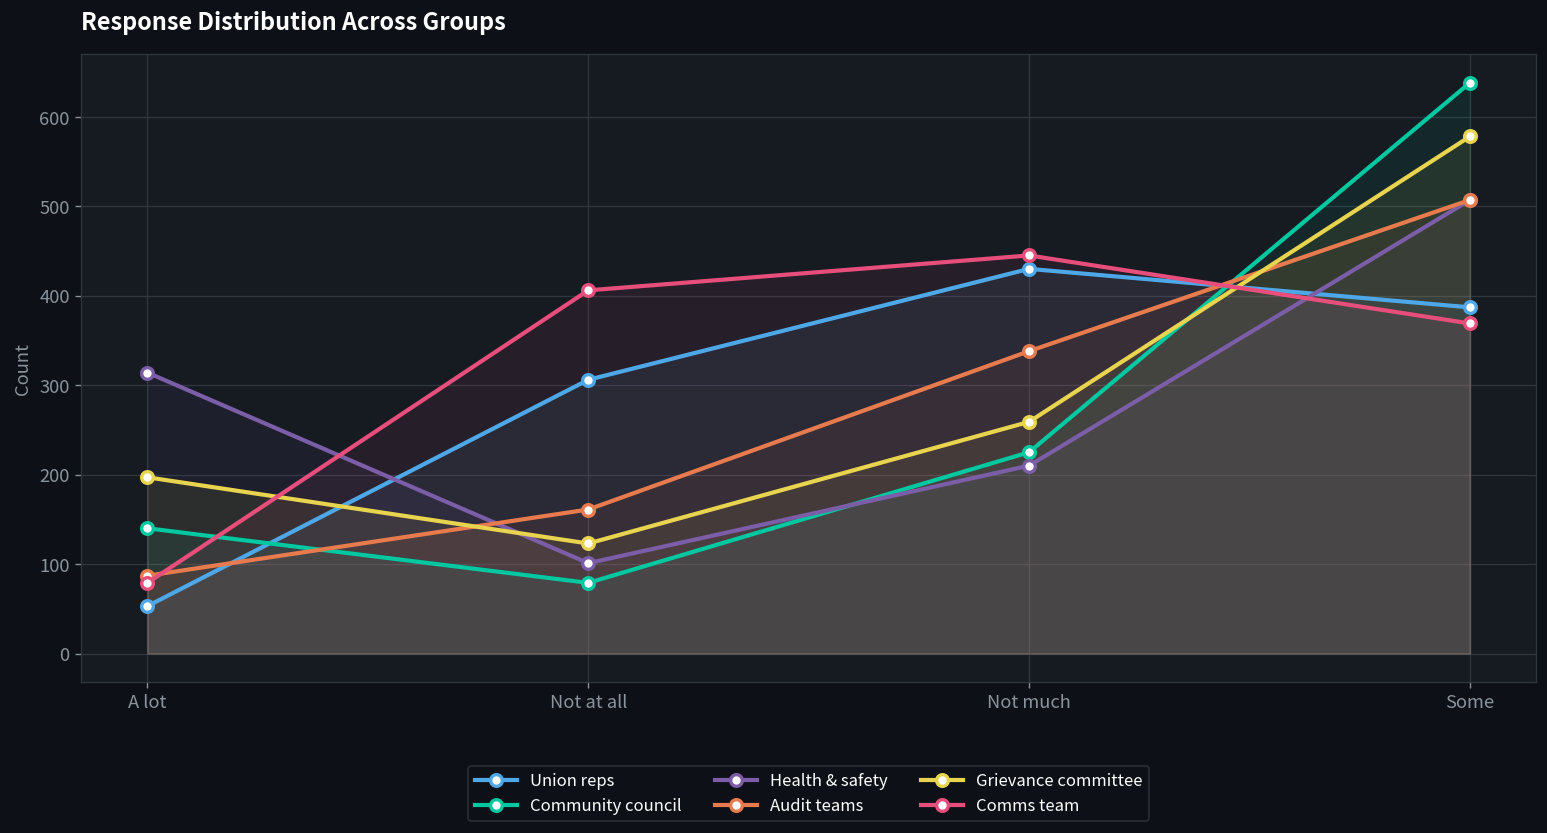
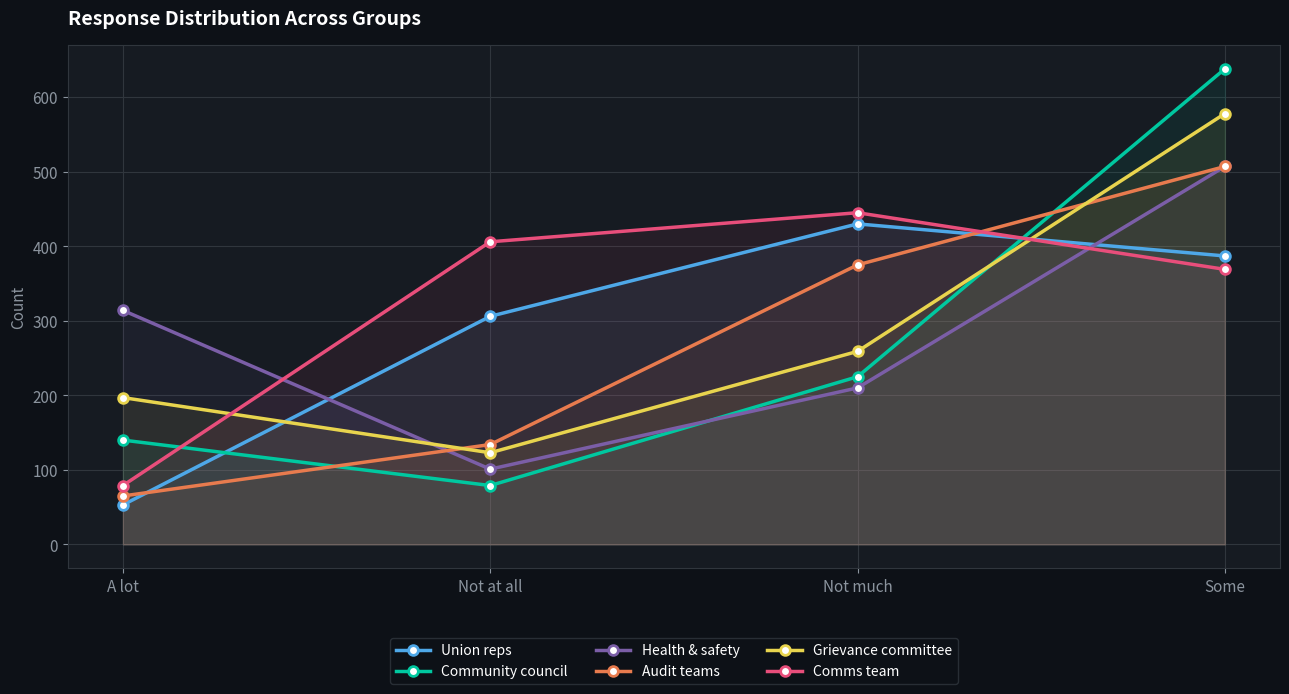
Audit teams, A lot: 90 -> 70
Audit teams, Not at all: 160 -> 130
Audit teams, Not much: 340 -> 380
